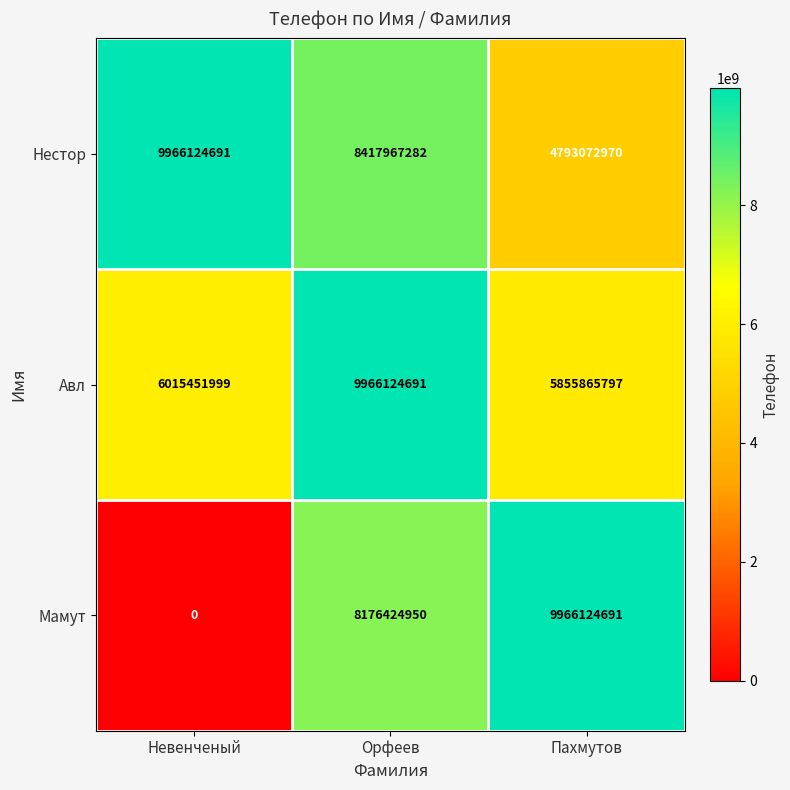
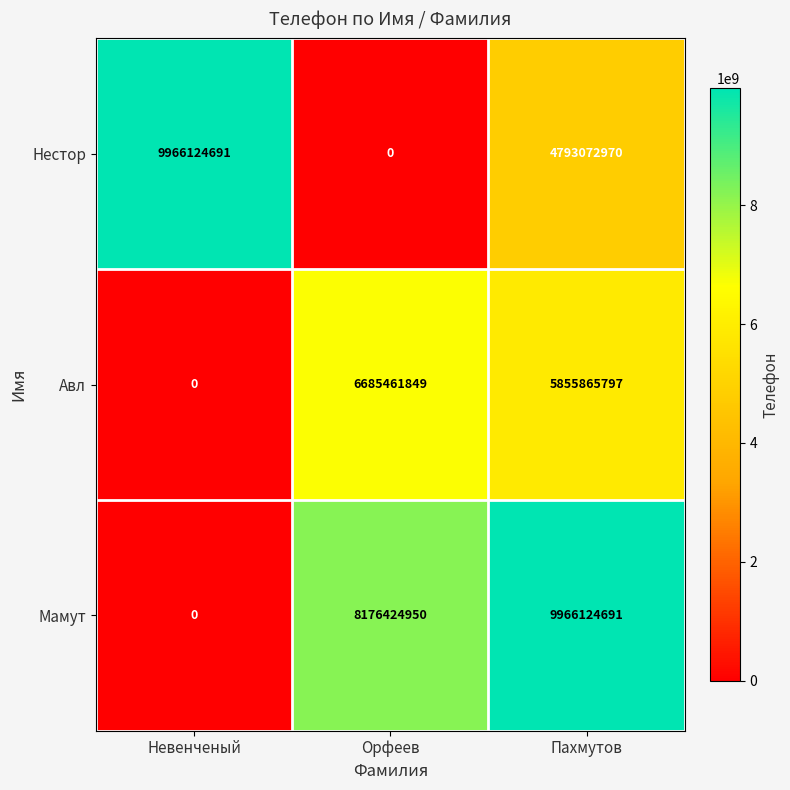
Нестор, Орфеев: 8417967282 -> 0
Авл, Невенченый: 6015451999 -> 0
Авл, Орфеев: 9966124691 -> 6685461849
